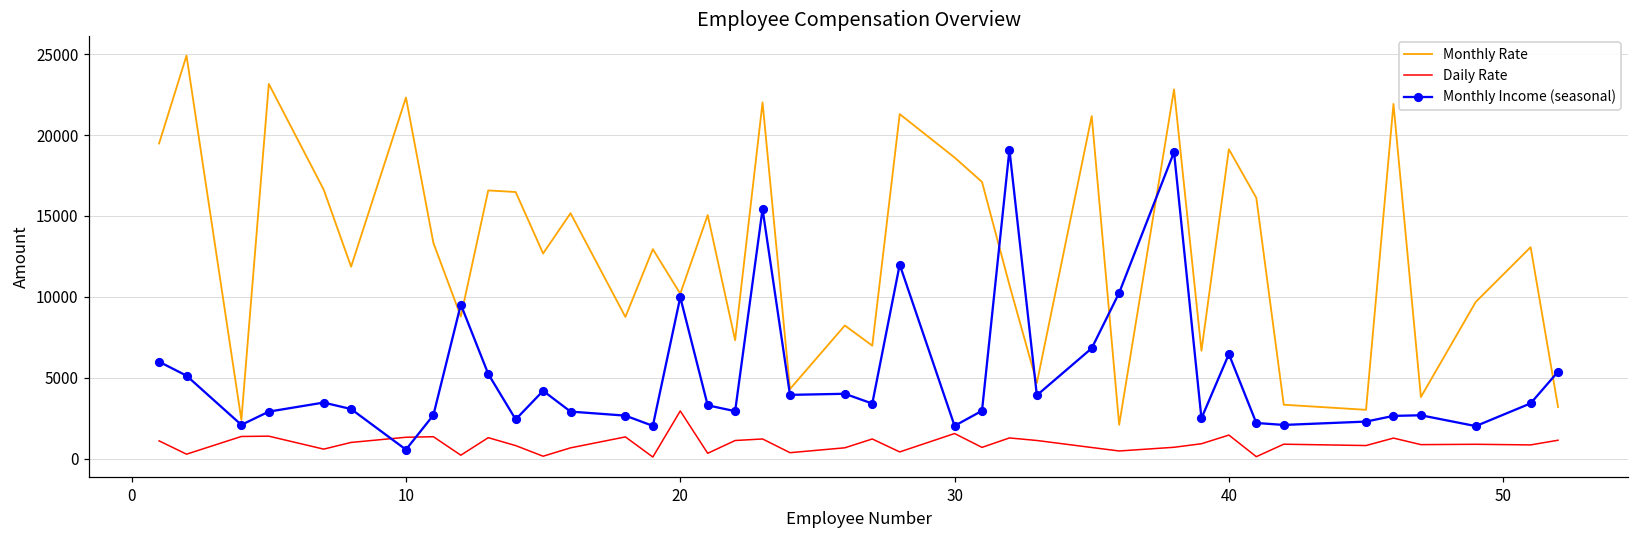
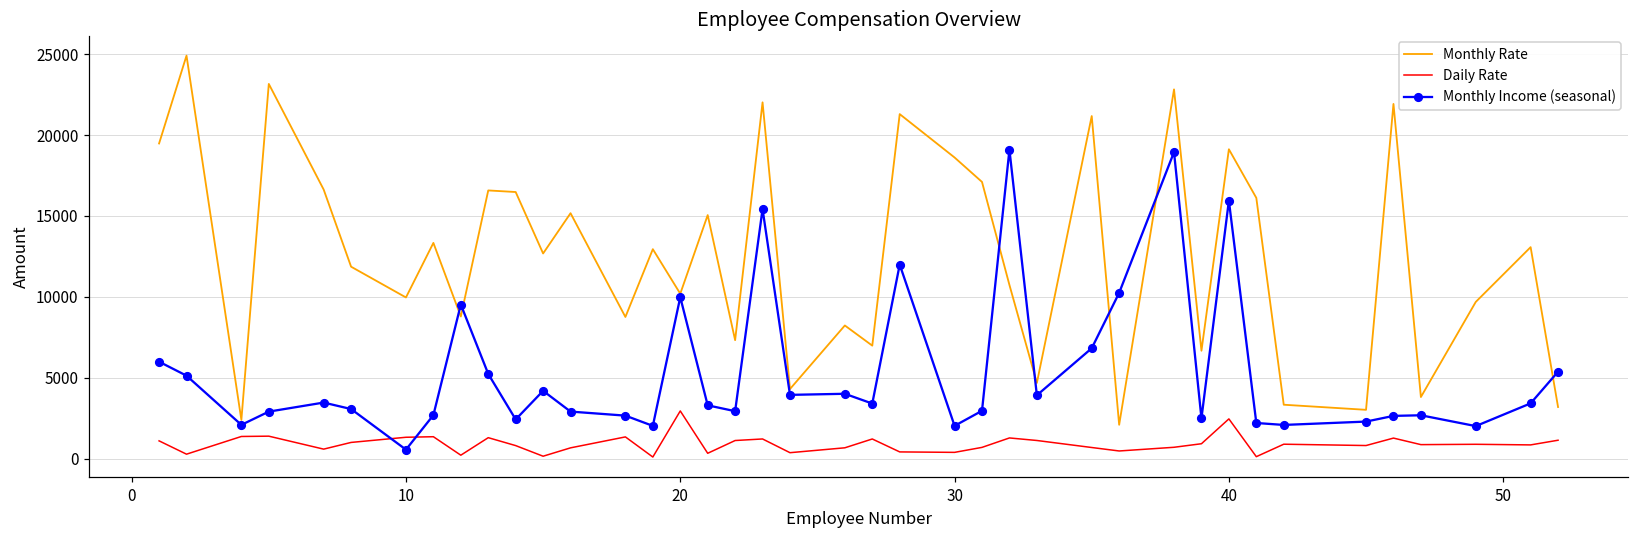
Monthly Rate, 10: 22300 -> 10000
Daily Rate, 30: 1600 -> 400
Daily Rate, 40: 1500 -> 2500
Monthly Income (seasonal), 40: 6500 -> 15900
